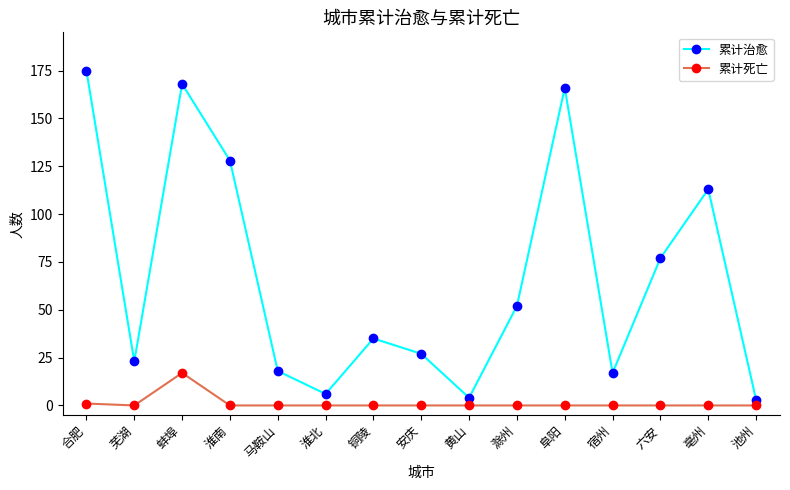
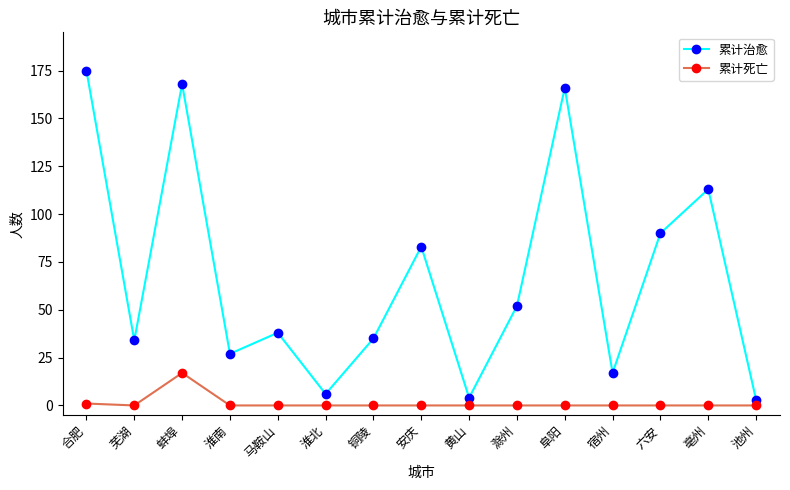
累计治愈, 芜湖: 23 -> 34
累计治愈, 淮南: 128 -> 27
累计治愈, 马鞍山: 18 -> 38
累计治愈, 安庆: 27 -> 83
累计治愈, 六安: 77 -> 90
